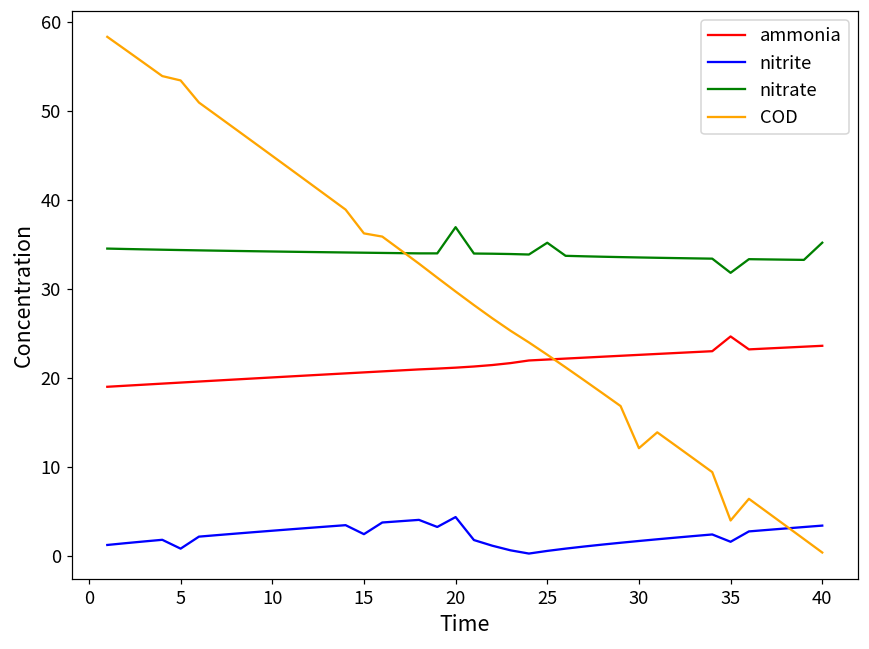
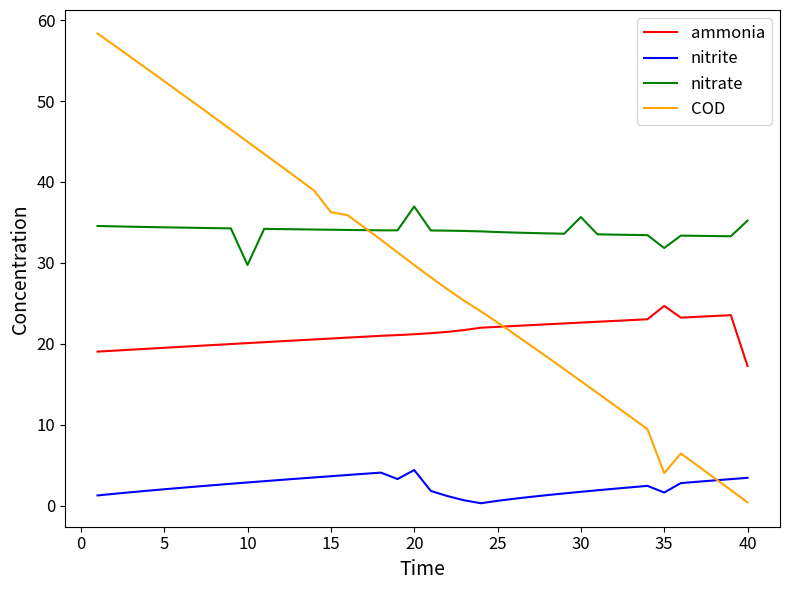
nitrite, 5: 1 -> 2
COD, 5: 53 -> 52
nitrate, 10: 34 -> 30
nitrite, 15: 2 -> 4
nitrate, 25: 35 -> 34
nitrate, 30: 34 -> 36
COD, 30: 12 -> 15
ammonia, 40: 24 -> 17
